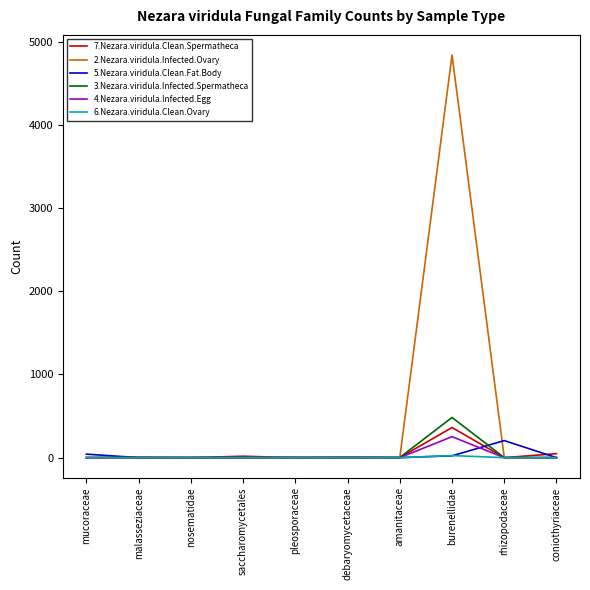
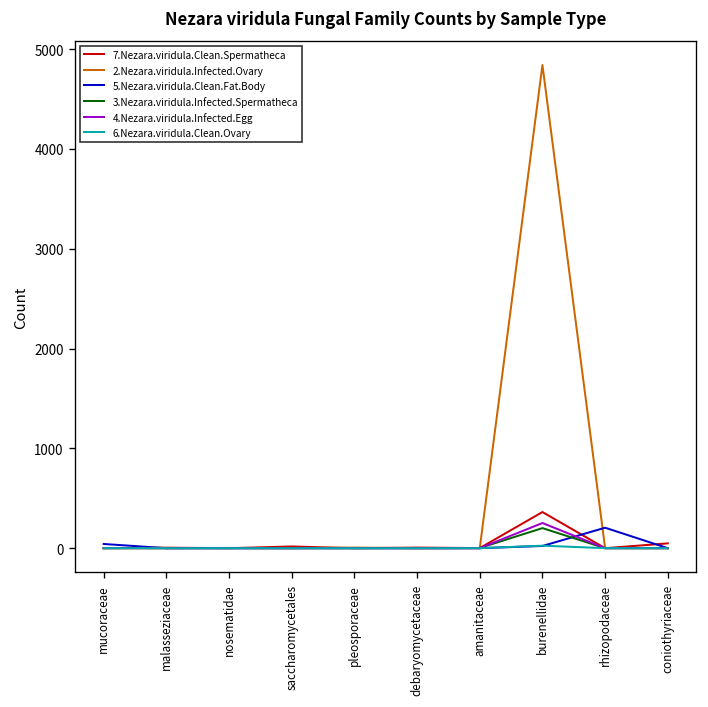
3.Nezara.viridula.Infected.Spermatheca, burenellidae: 500 -> 200
